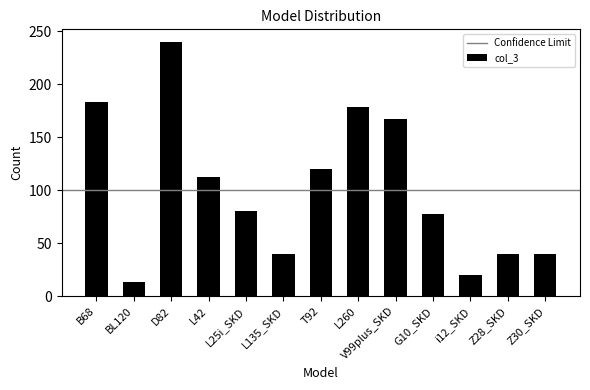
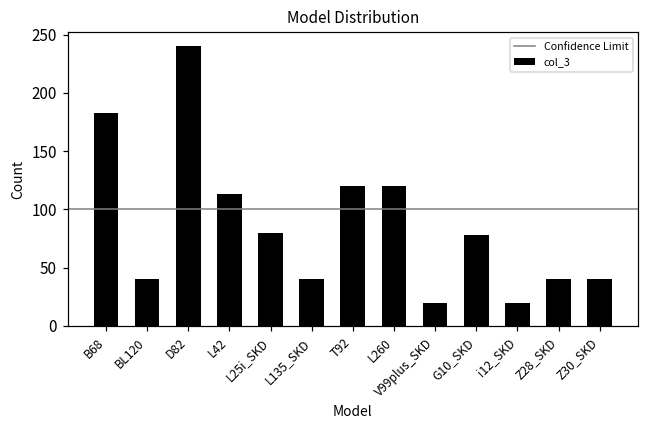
BL120: 13 -> 40
L260: 179 -> 120
V99plus_SKD: 167 -> 20
